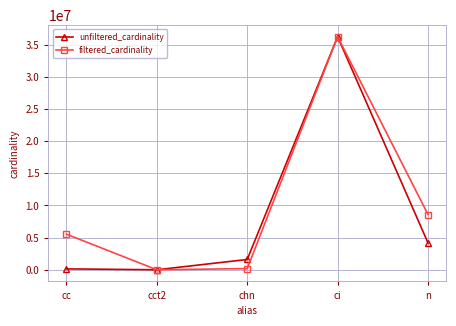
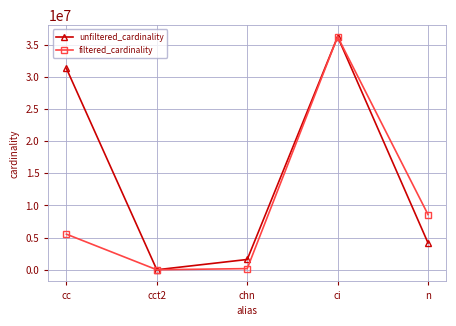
unfiltered_cardinality, cc: 0 -> 31000000
